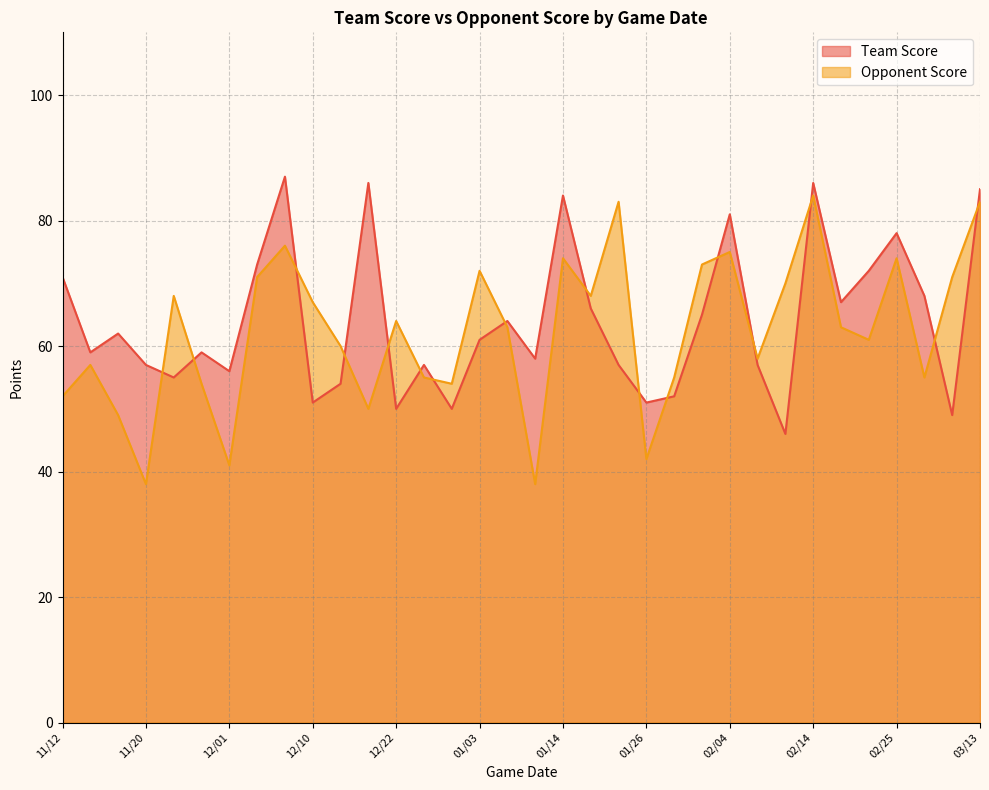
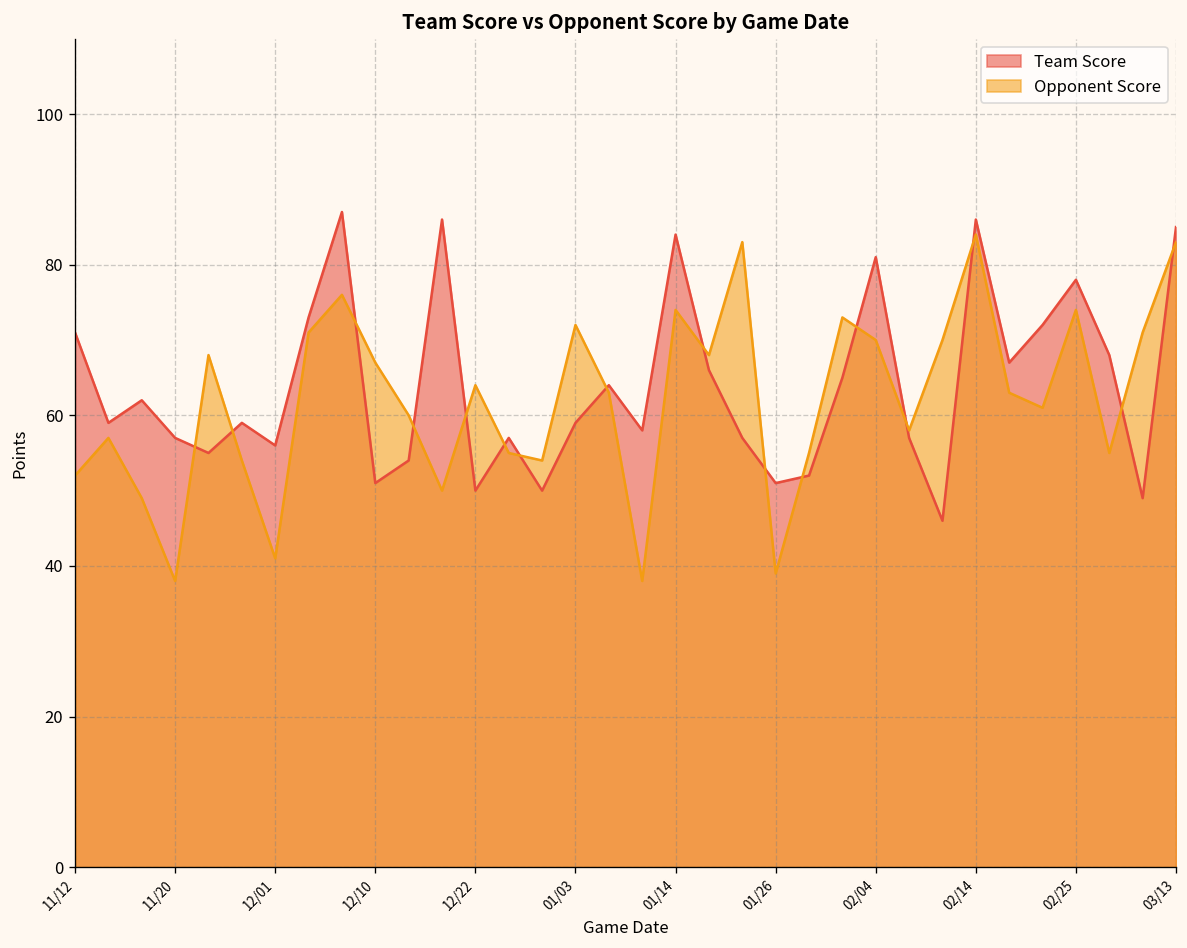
Team Score, 01/03: 61 -> 59
Opponent Score, 01/26: 42 -> 39
Opponent Score, 02/04: 75 -> 70
